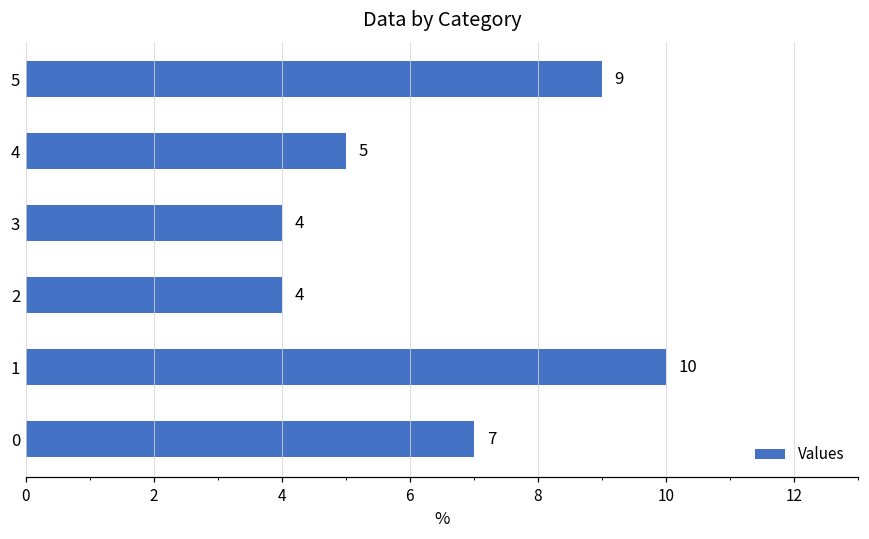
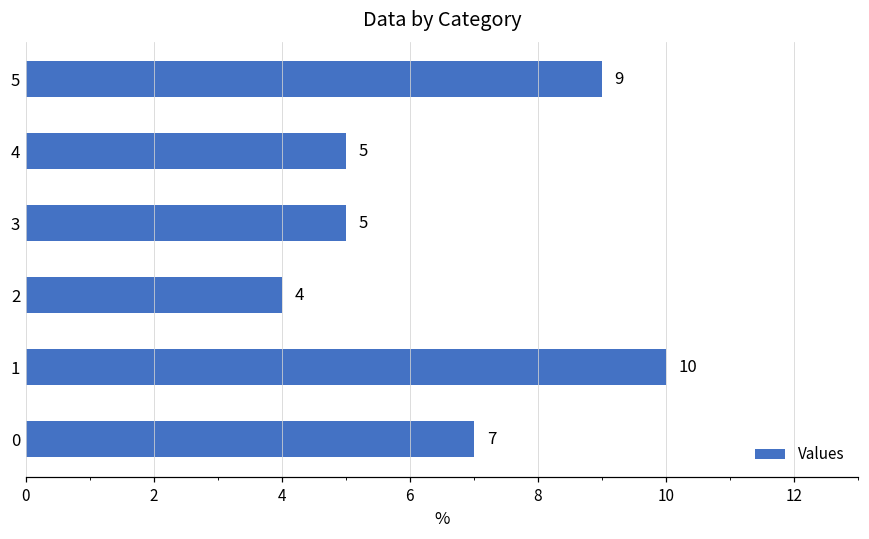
3: 4 -> 5
